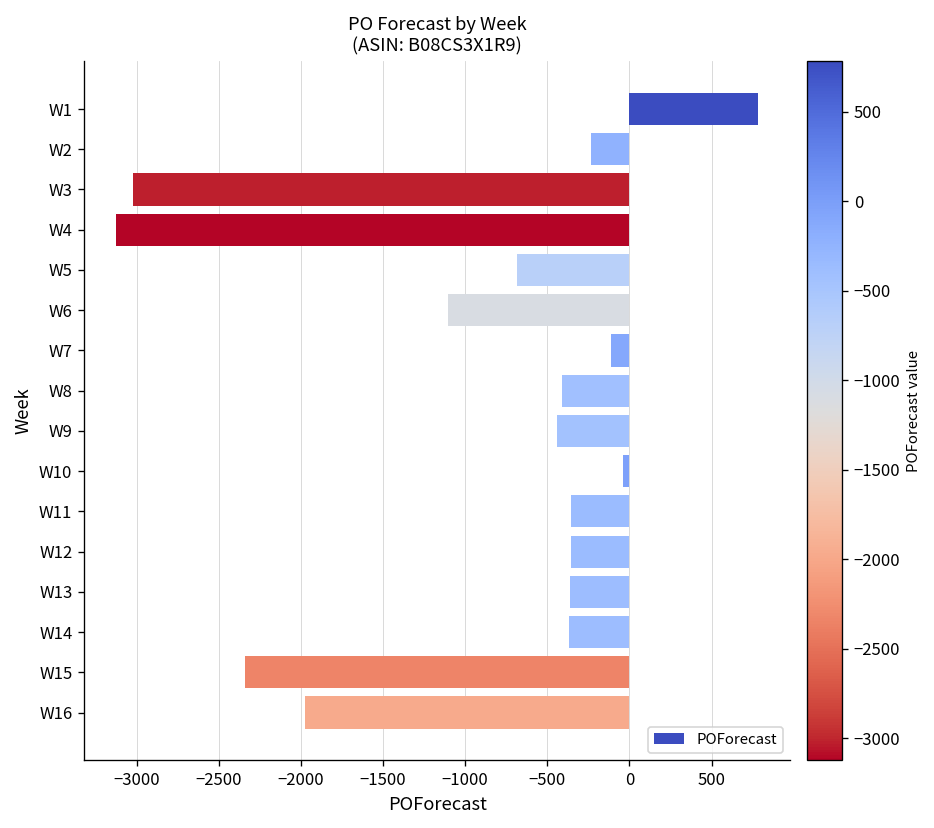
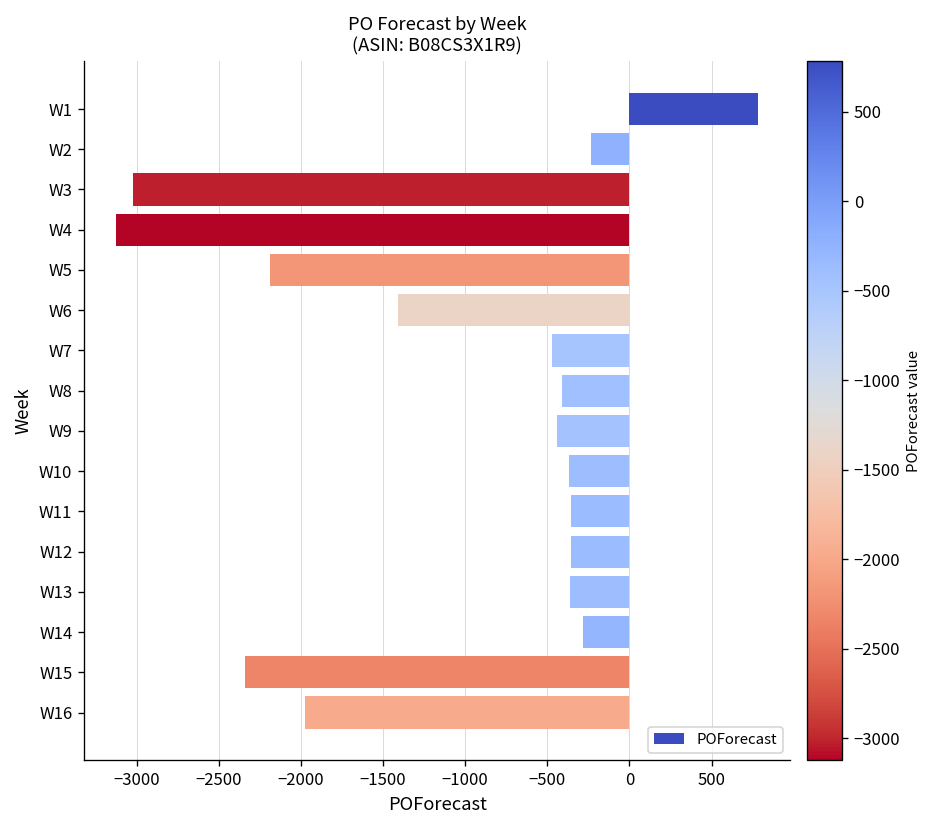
W5: -680 -> -2190
W6: -1110 -> -1410
W7: -110 -> -470
W10: -40 -> -370
W14: -370 -> -280
